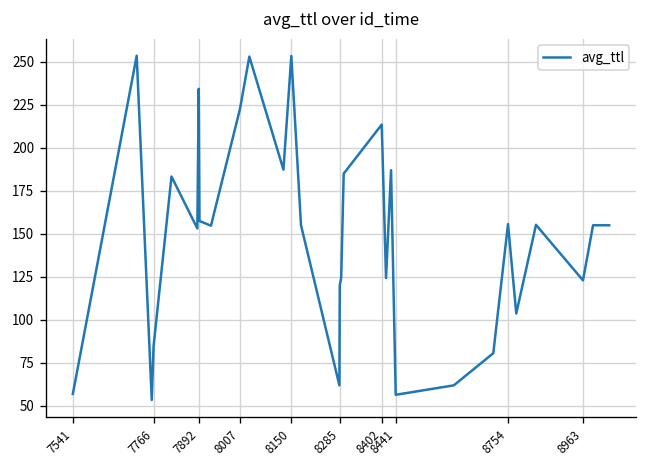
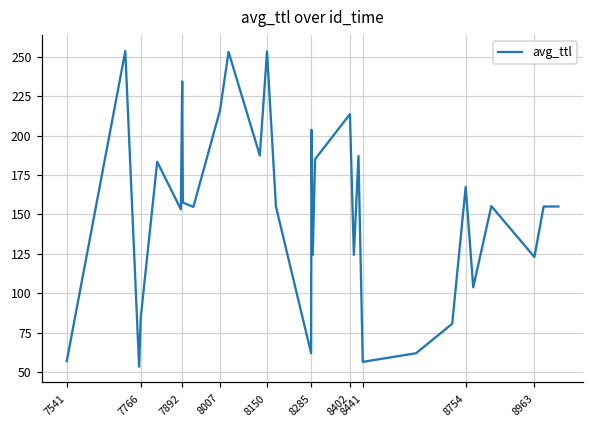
8007: 223 -> 216
8285: 120 -> 204
8754: 156 -> 167
